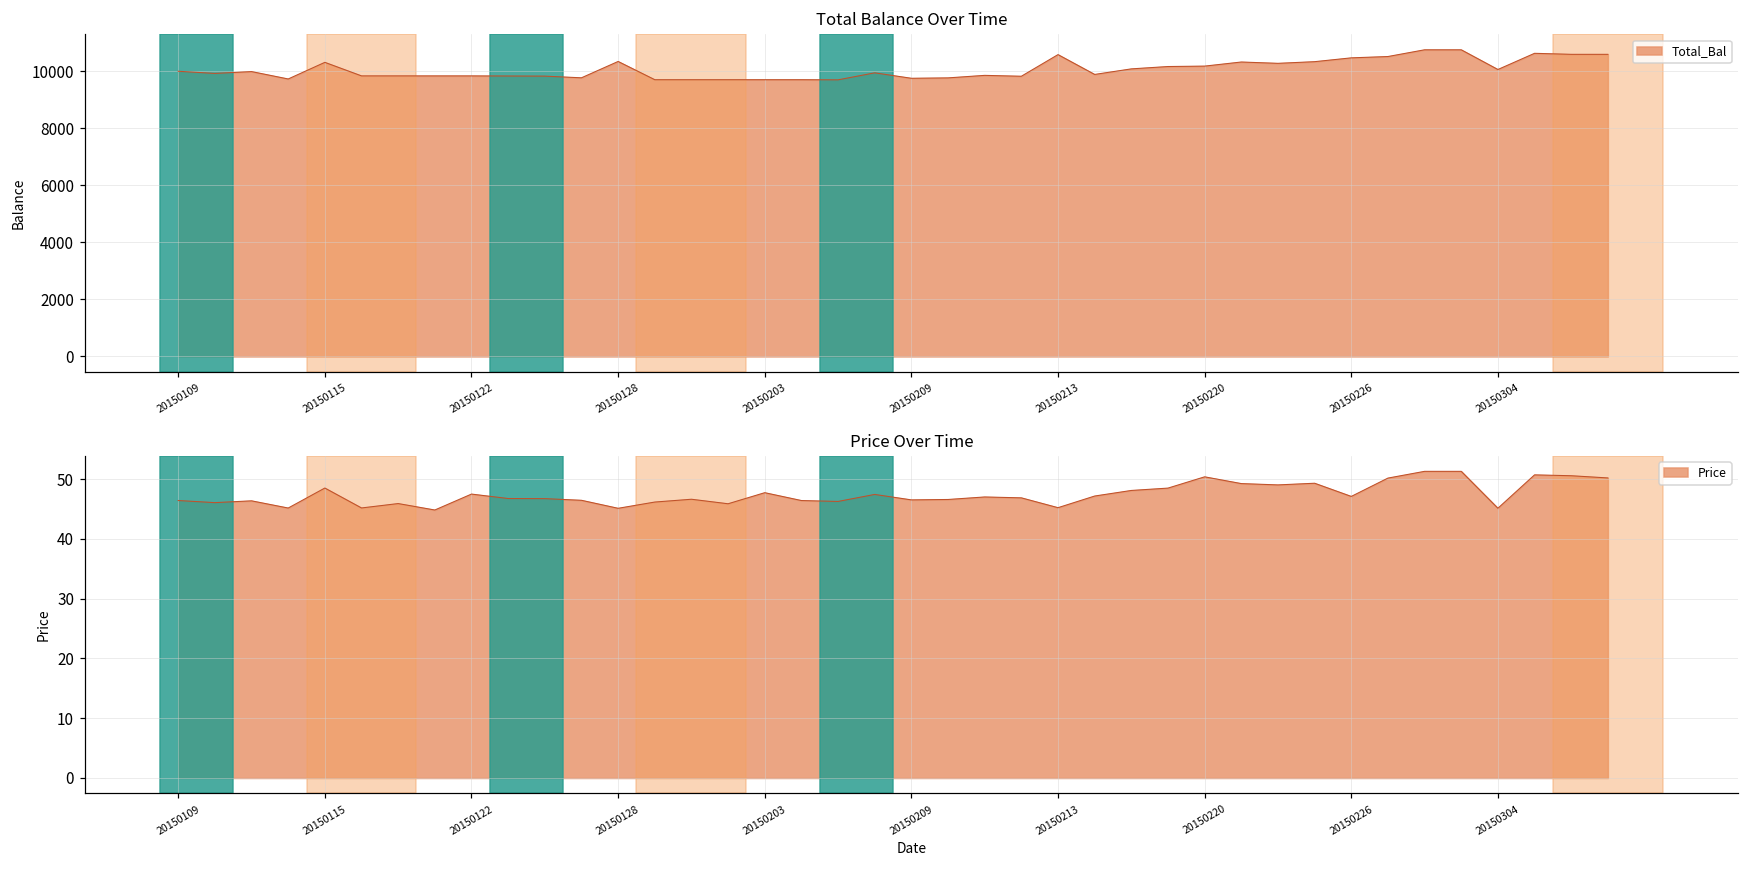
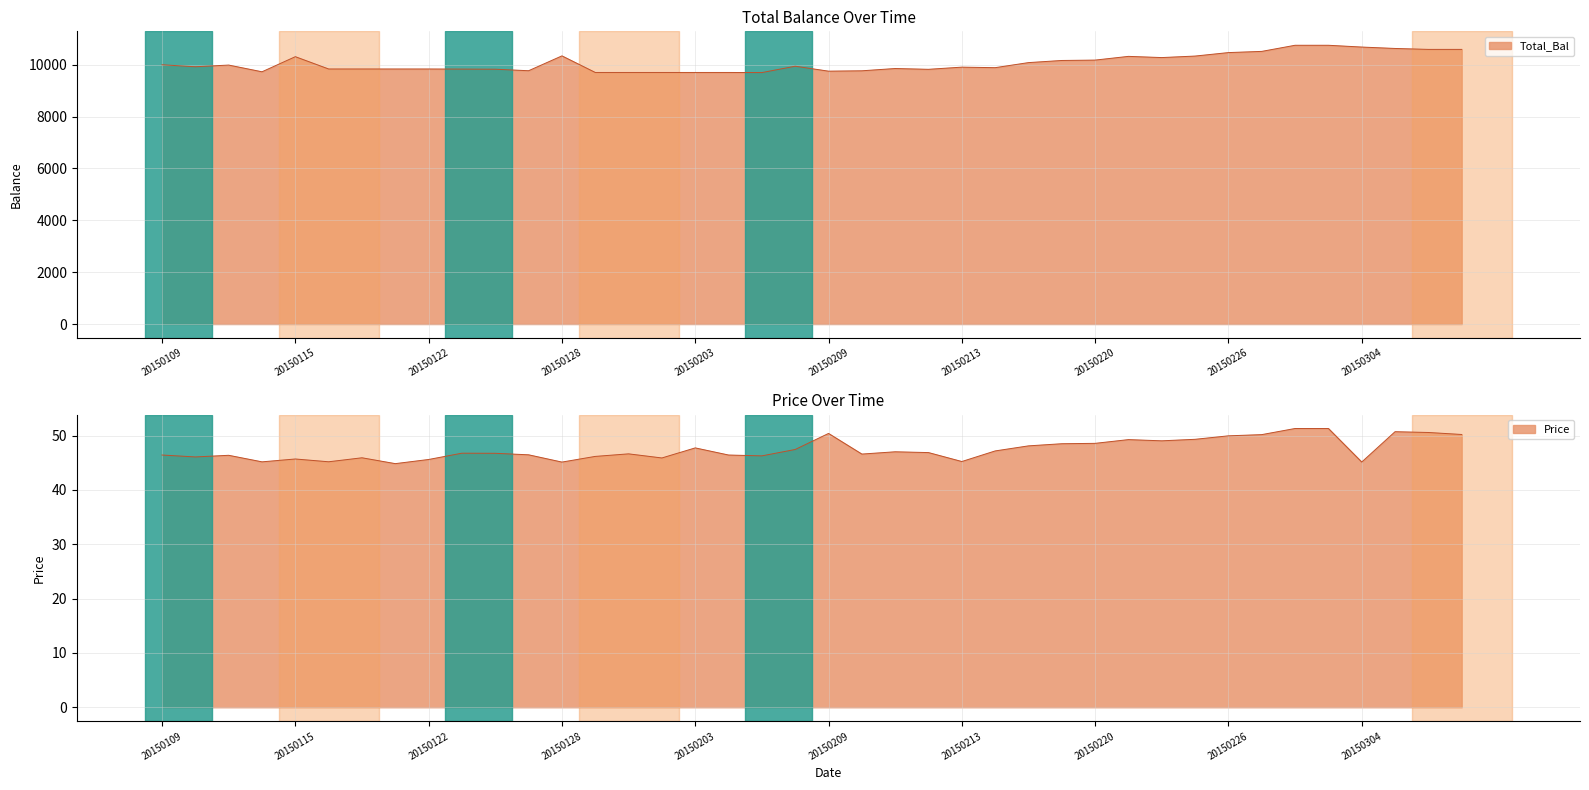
Total Balance Over Time, 20150213: 10600 -> 9900
Total Balance Over Time, 20150304: 10100 -> 10700
Price Over Time, 20150115: 49 -> 46
Price Over Time, 20150122: 48 -> 46
Price Over Time, 20150209: 47 -> 50
Price Over Time, 20150220: 50 -> 49
Price Over Time, 20150226: 47 -> 50
